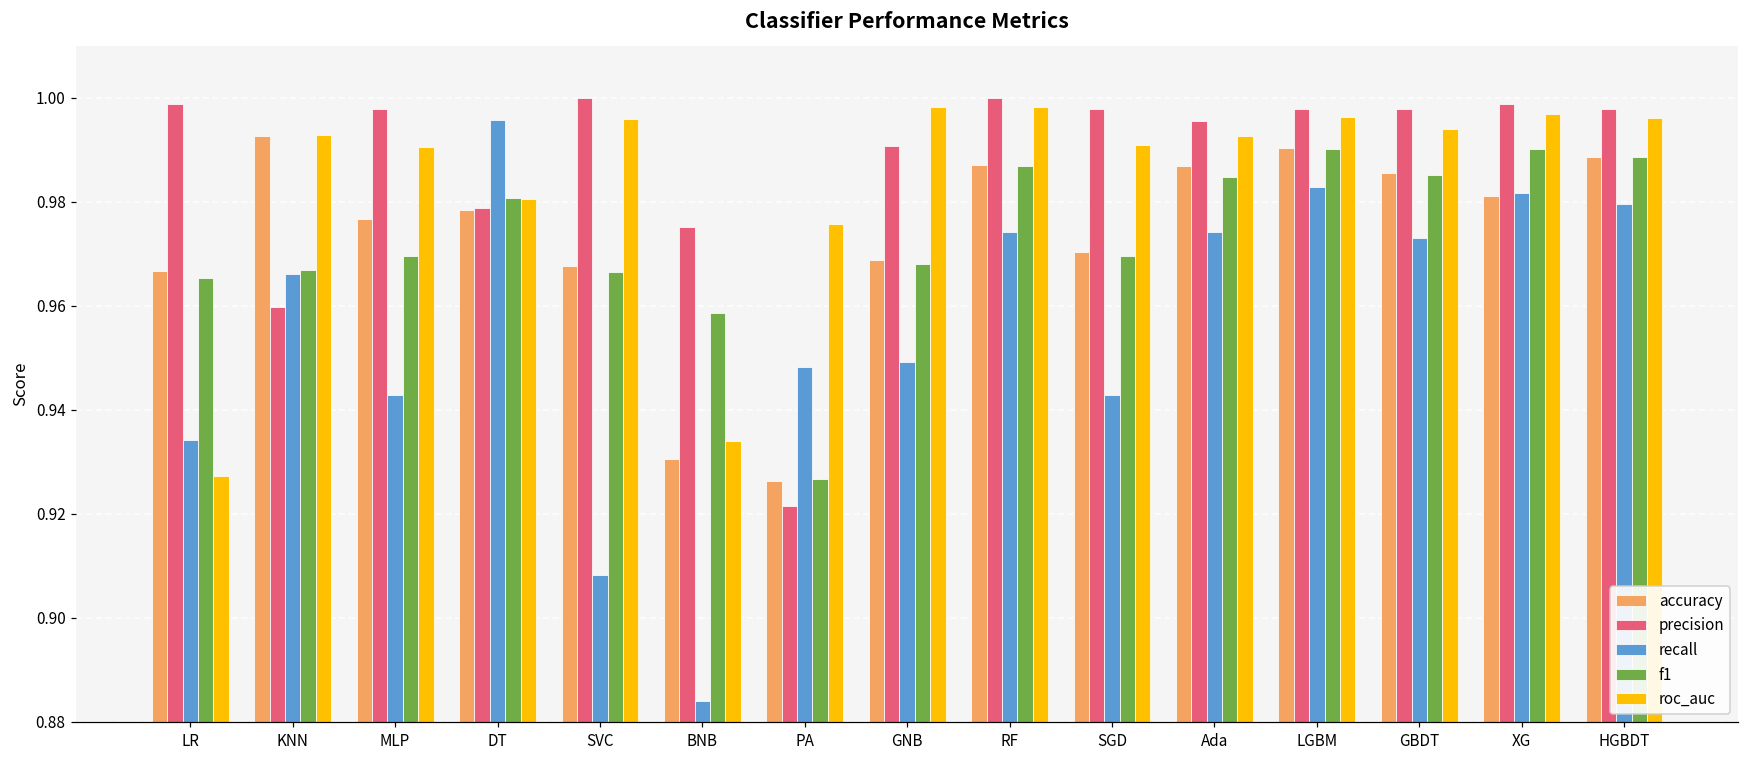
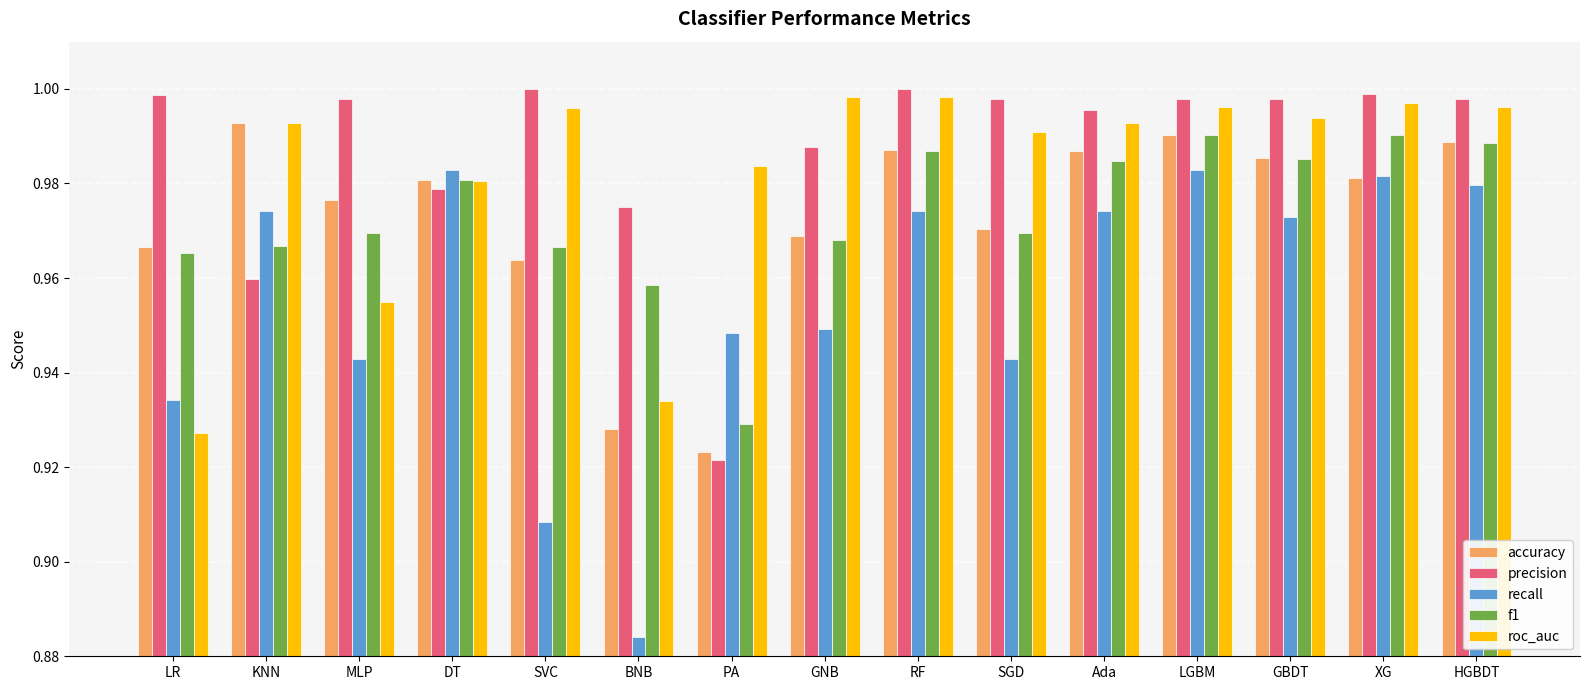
recall, KNN: 0.966 -> 0.974
roc_auc, MLP: 0.991 -> 0.955
accuracy, DT: 0.979 -> 0.981
recall, DT: 0.996 -> 0.983
accuracy, SVC: 0.968 -> 0.964
accuracy, BNB: 0.931 -> 0.928
accuracy, PA: 0.926 -> 0.923
f1, PA: 0.927 -> 0.929
roc_auc, PA: 0.976 -> 0.984
precision, GNB: 0.991 -> 0.988
